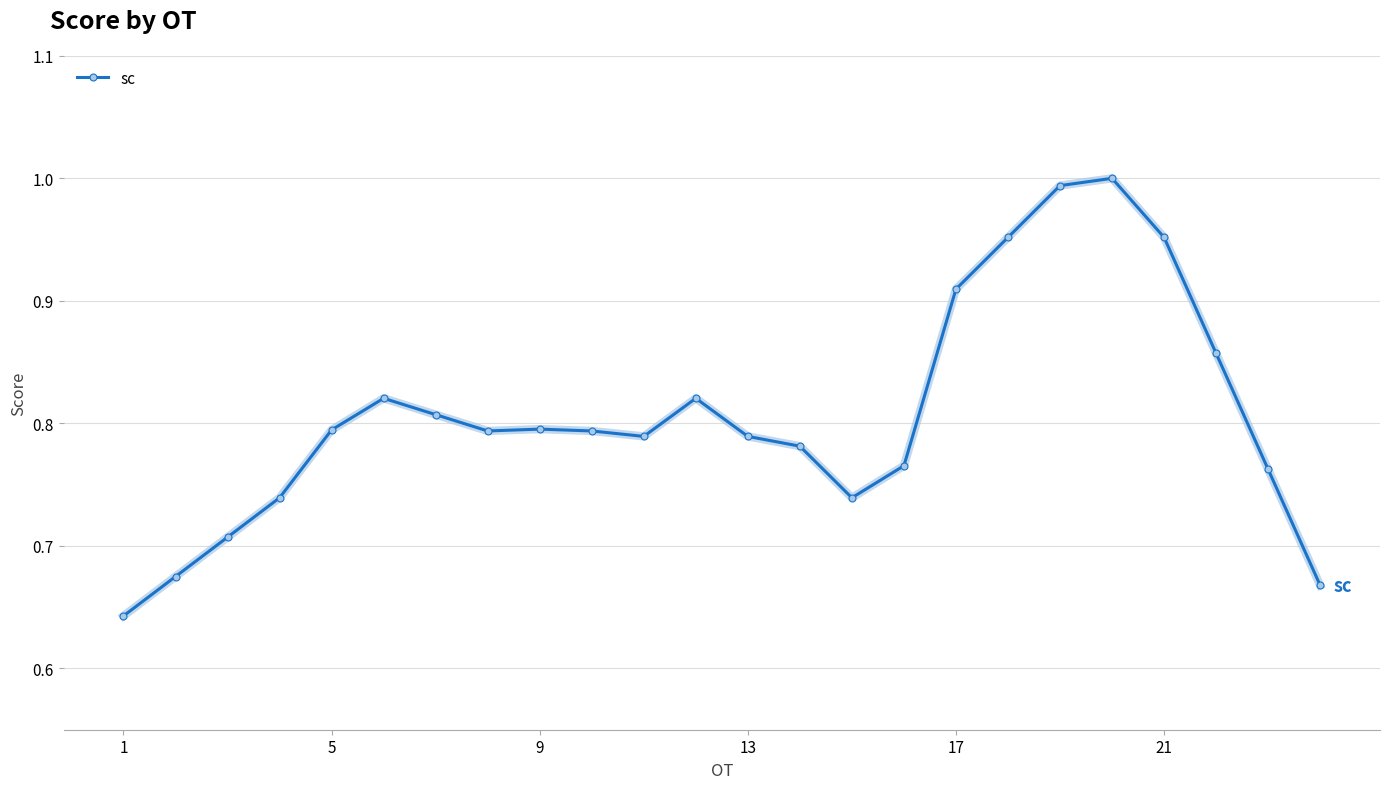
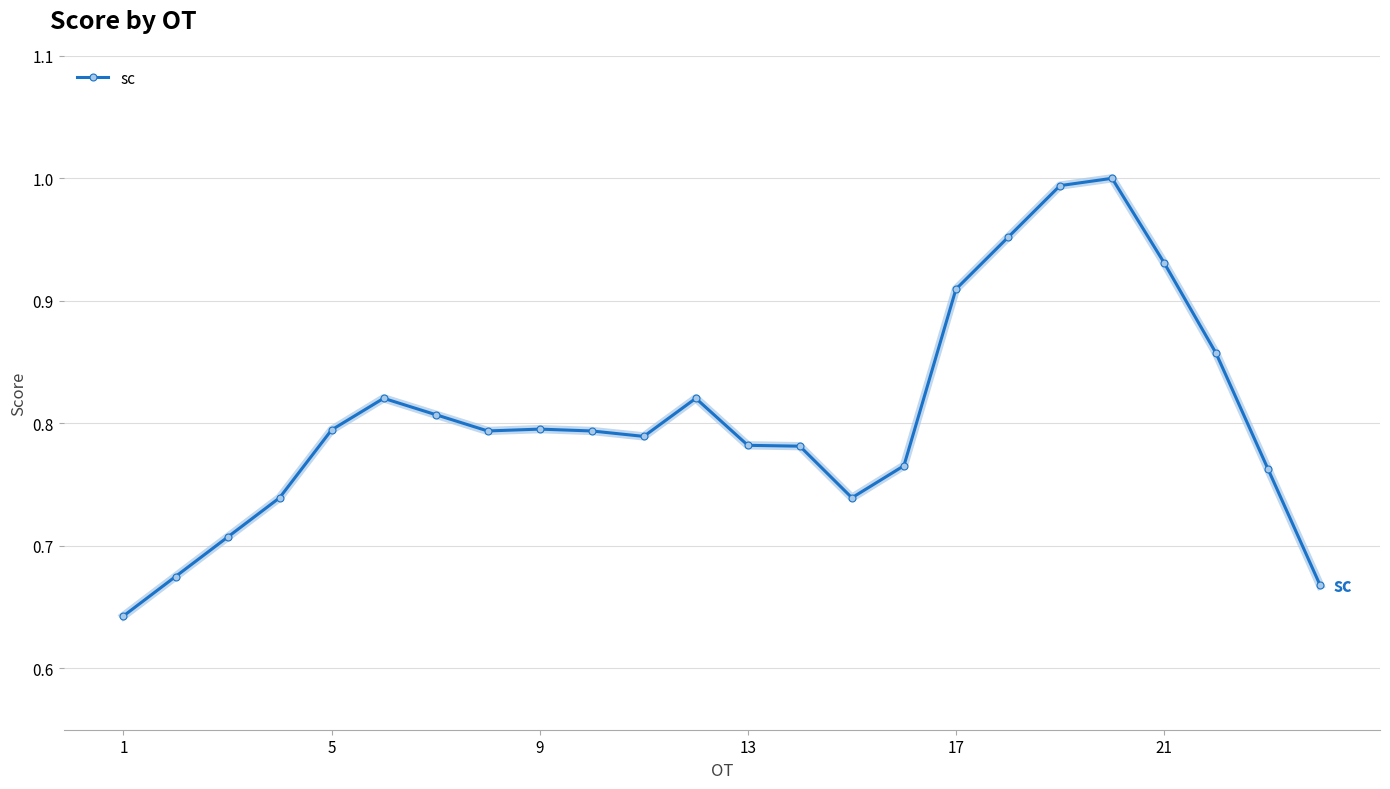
13: 0.789 -> 0.782
21: 0.952 -> 0.931
